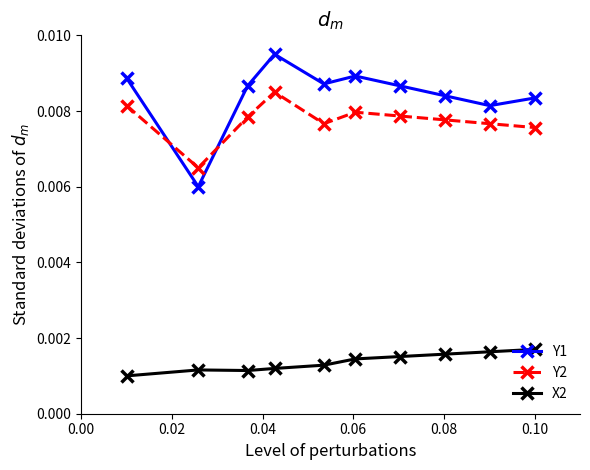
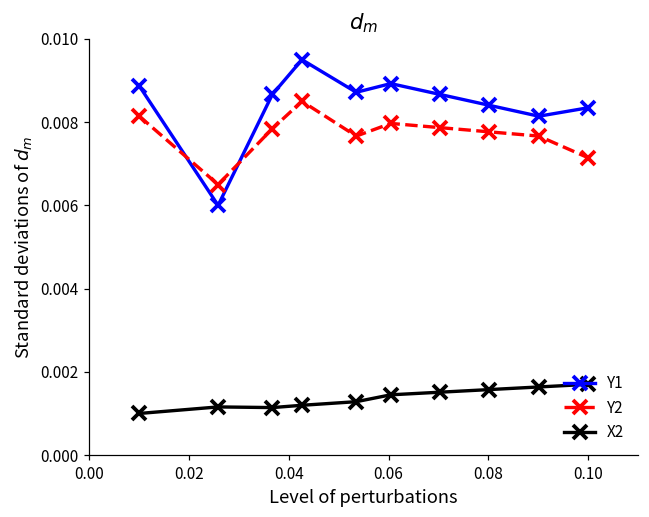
Y2, 0.10: 0.0076 -> 0.0071
